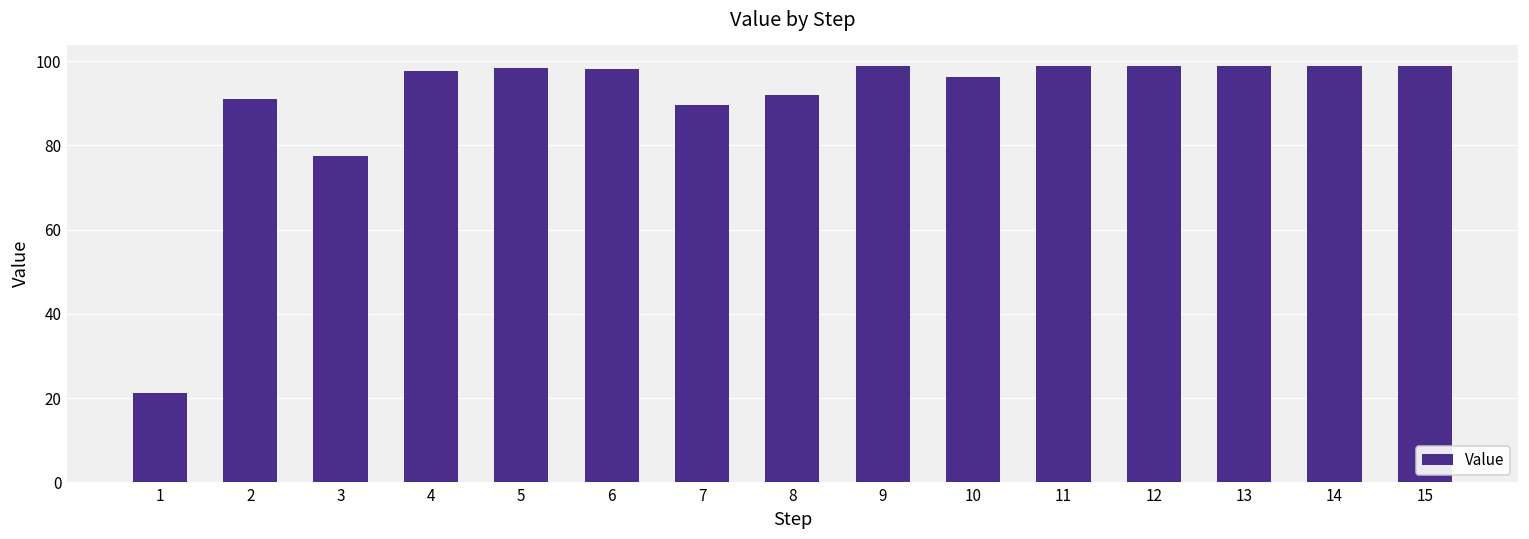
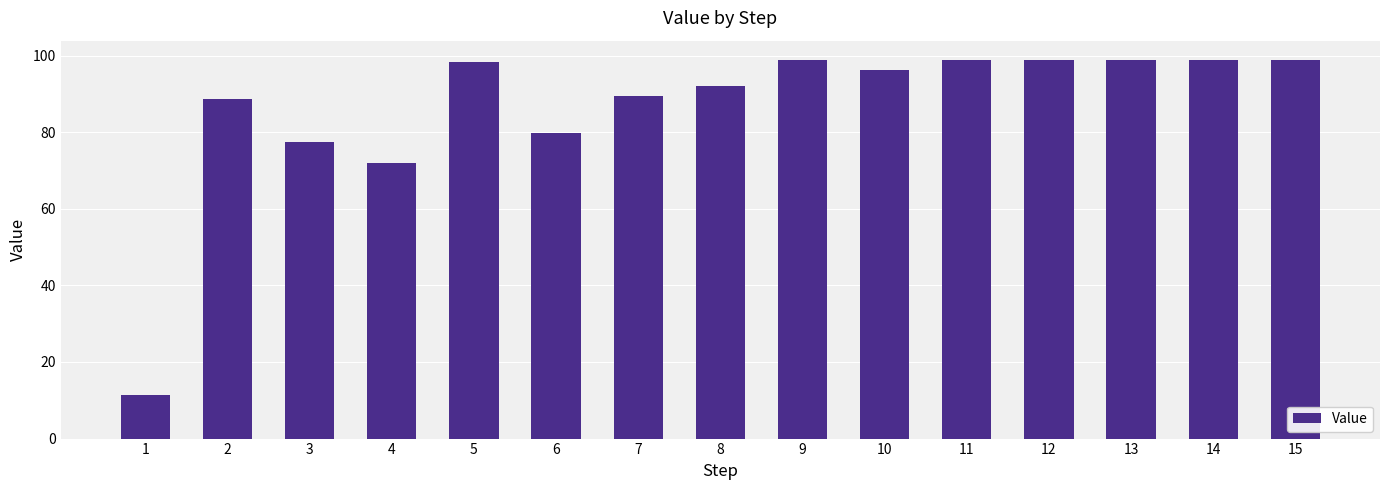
1: 21 -> 11
2: 91 -> 89
4: 98 -> 72
6: 98 -> 80
